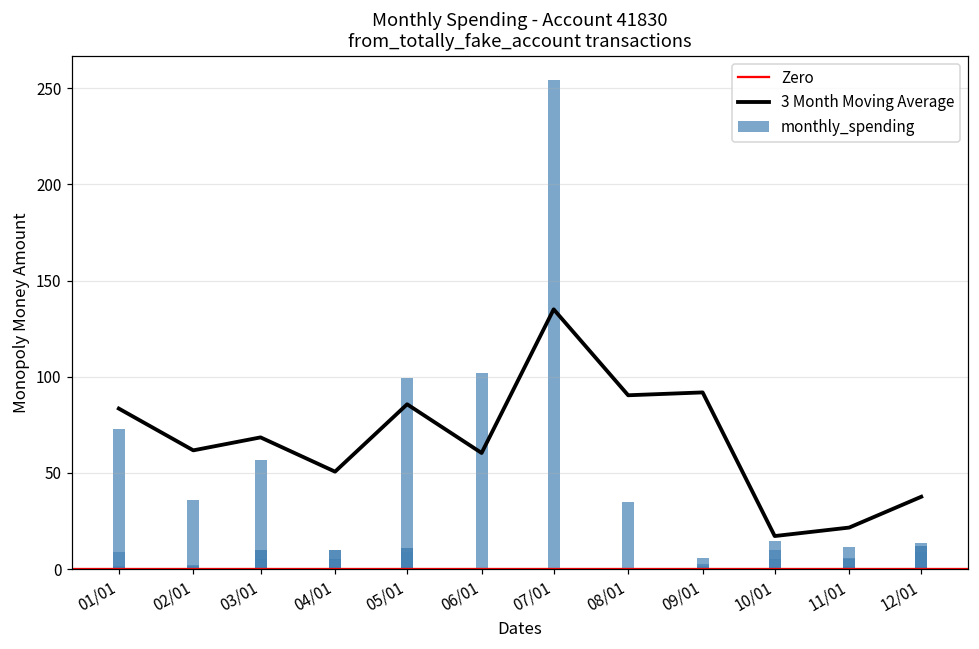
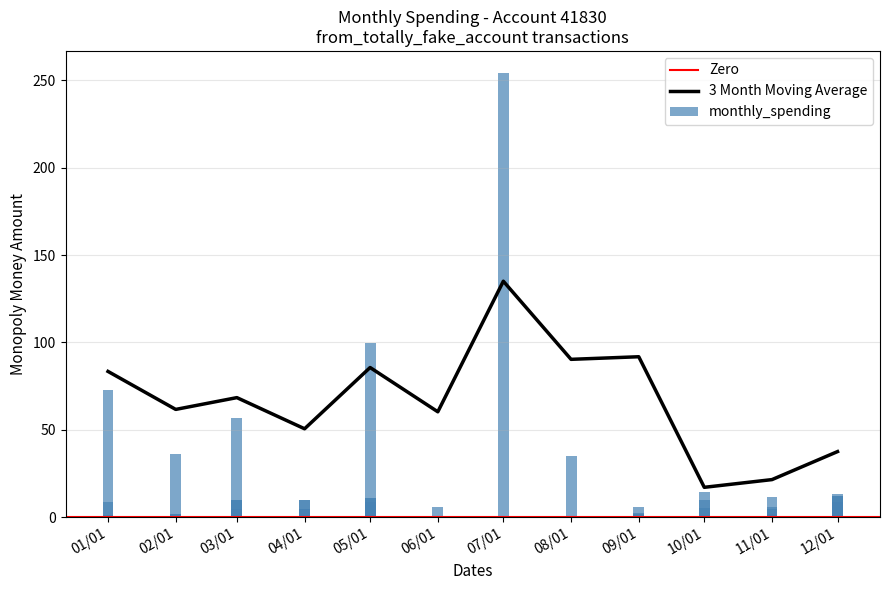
monthly_spending, 06/01: 102 -> 6
